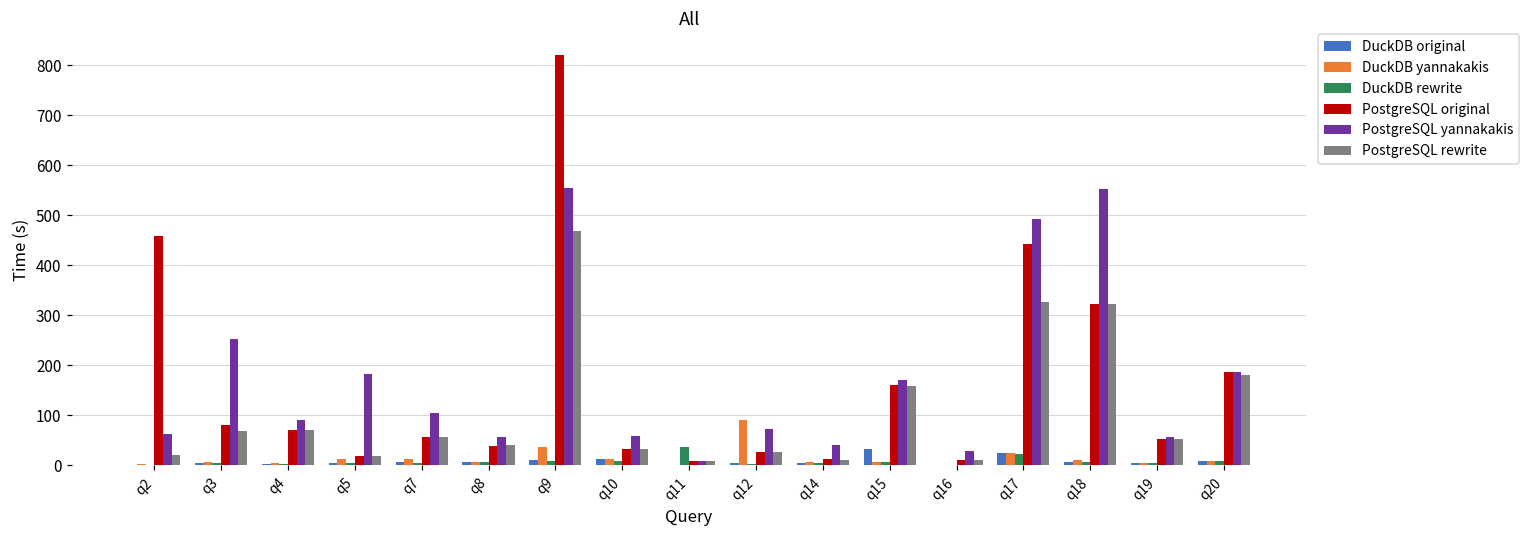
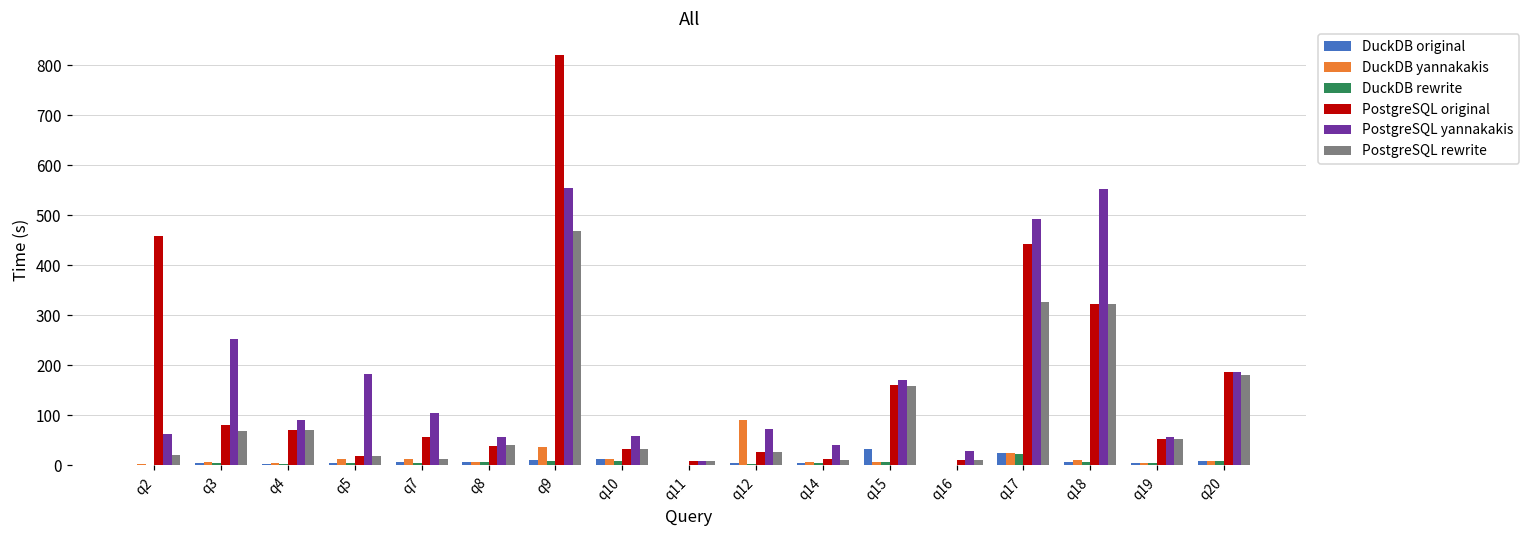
PostgreSQL rewrite, q7: 60 -> 10
DuckDB rewrite, q11: 40 -> 0
